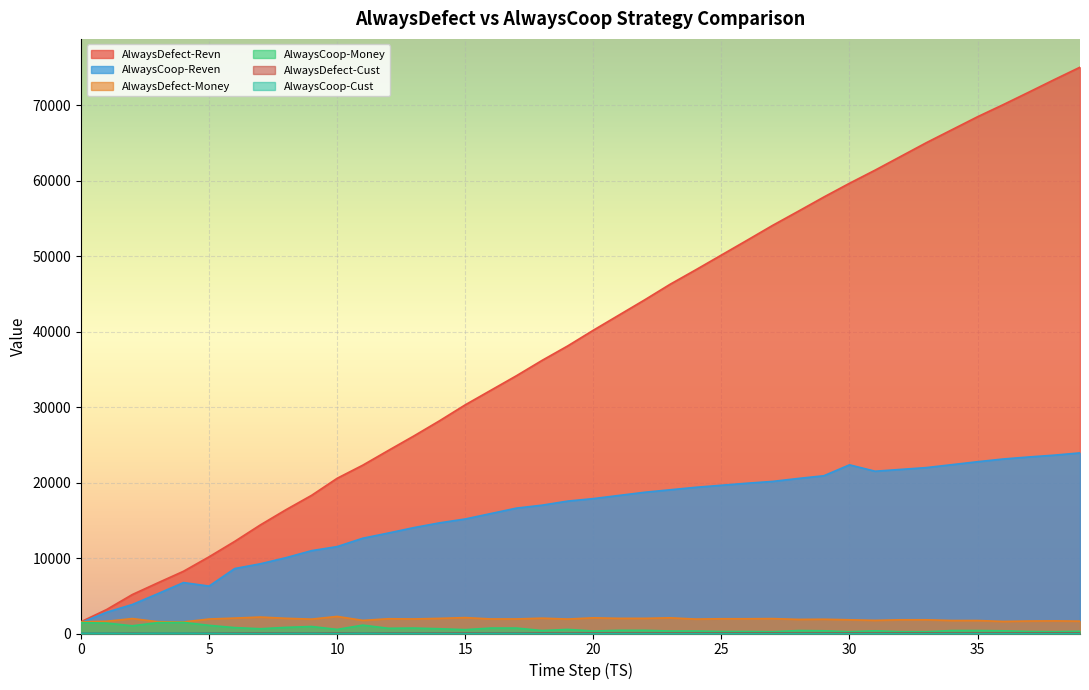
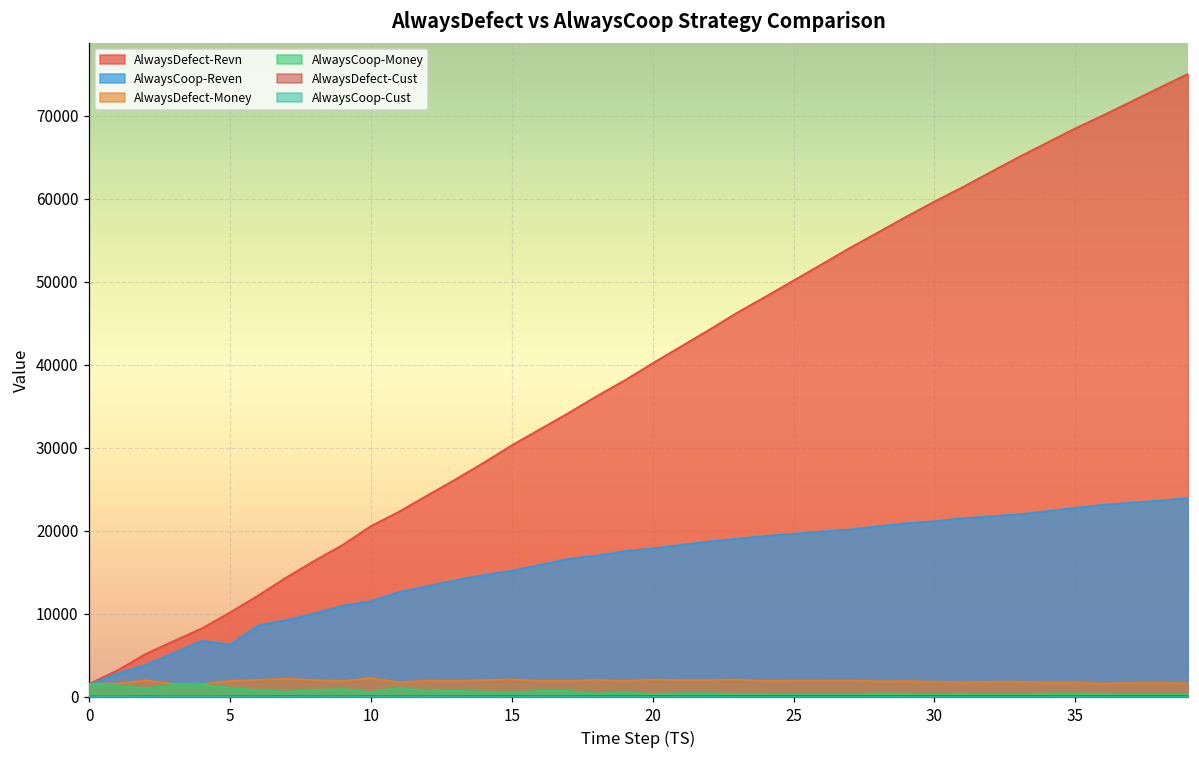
AlwaysCoop-Reven, 30: 22000 -> 21000
